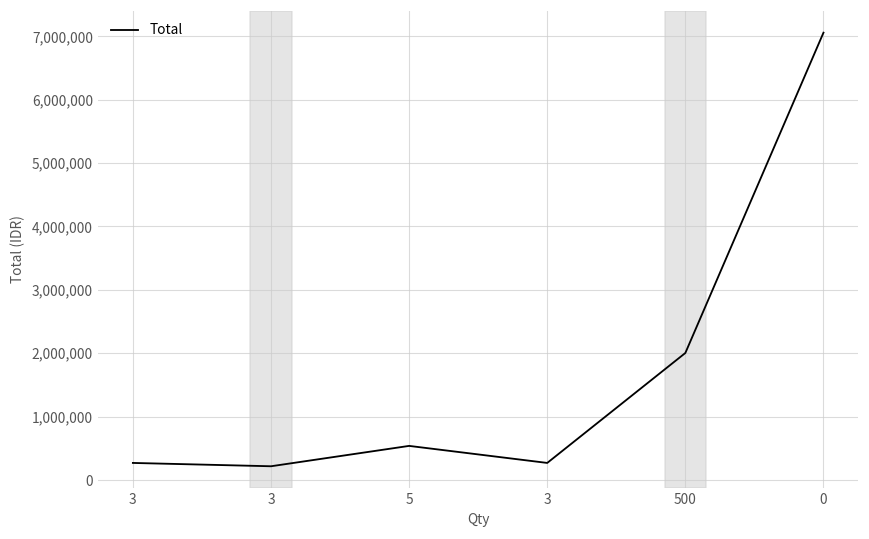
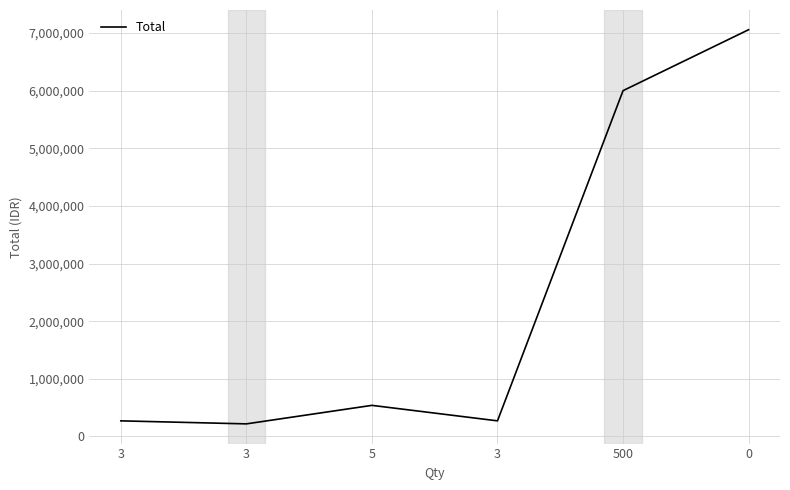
500: 2,000,000 -> 6,000,000
